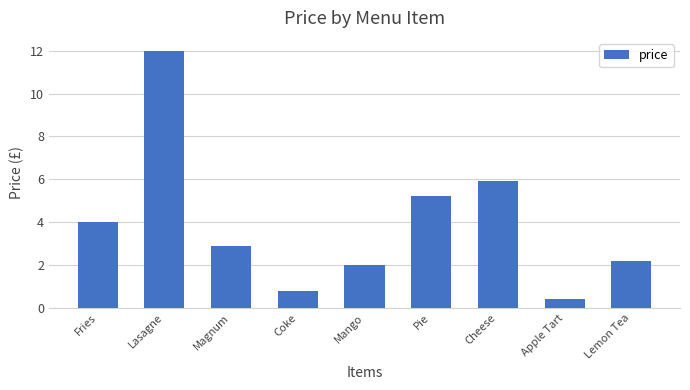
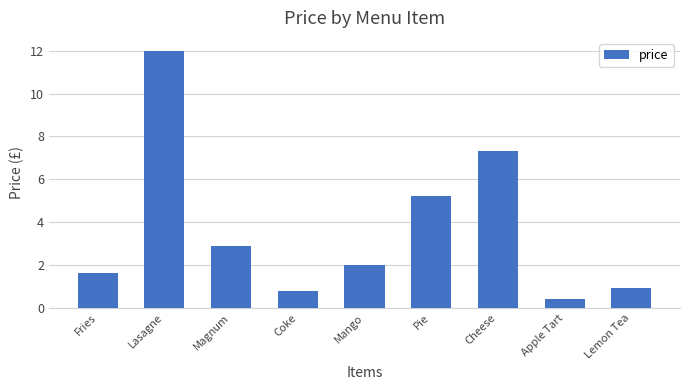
Fries: 4.0 -> 1.6
Cheese: 5.9 -> 7.3
Lemon Tea: 2.2 -> 0.9
